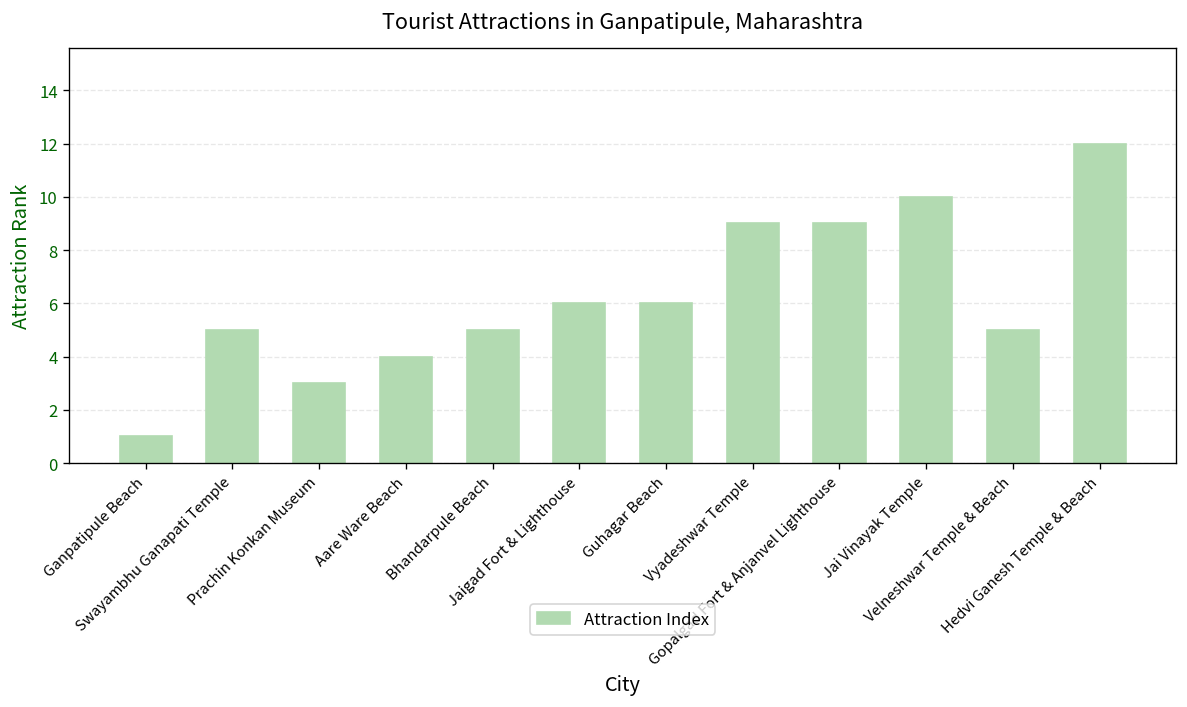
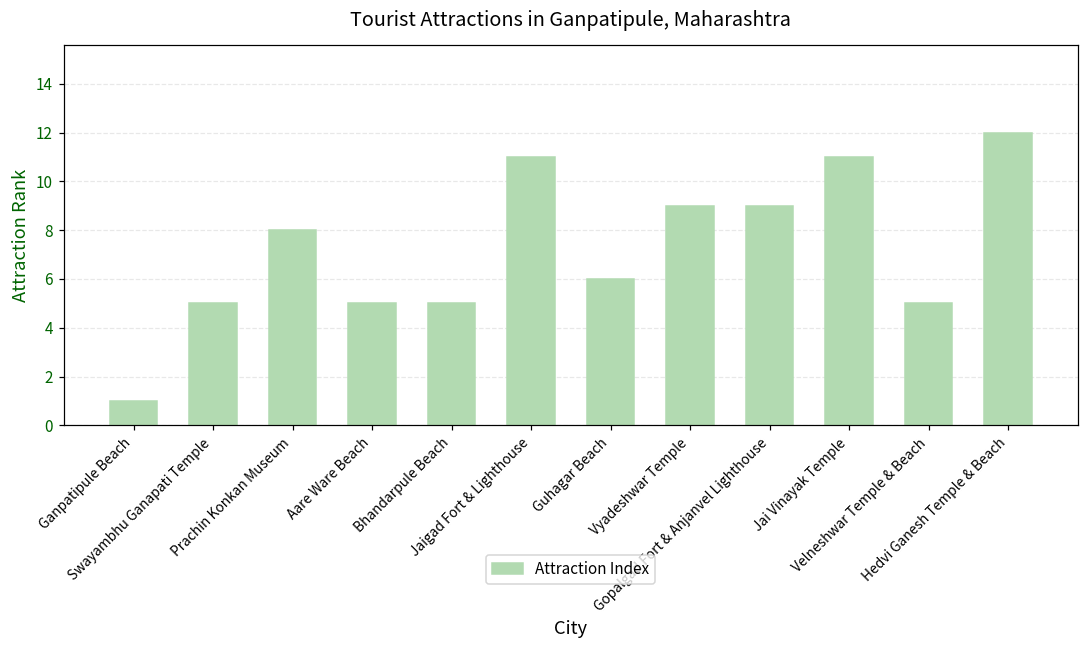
Prachin Konkan Museum: 3 -> 8
Aare Ware Beach: 4 -> 5
Jaigad Fort & Lighthouse: 6 -> 11
Jai Vinayak Temple: 10 -> 11
